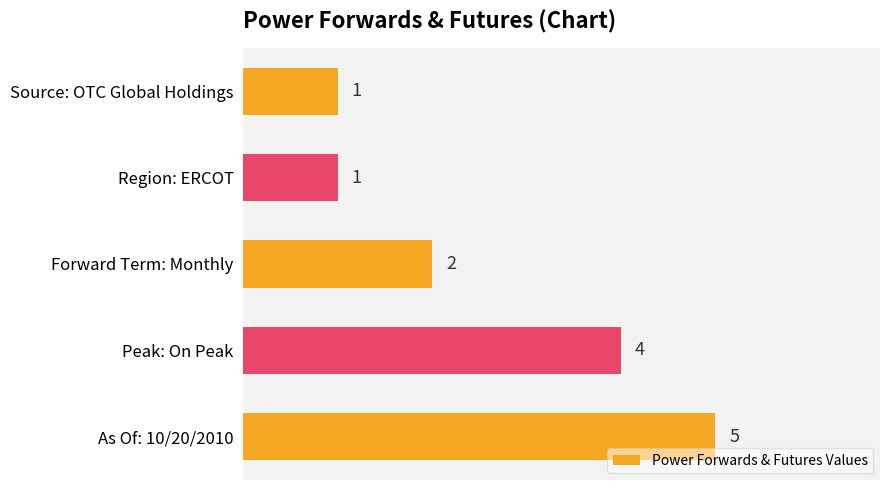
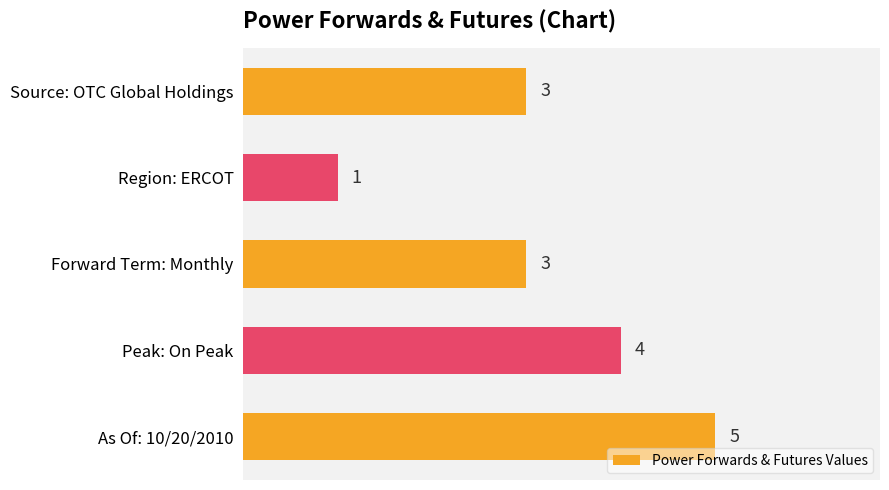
Source: OTC Global Holdings: 1 -> 3
Forward Term: Monthly: 2 -> 3
